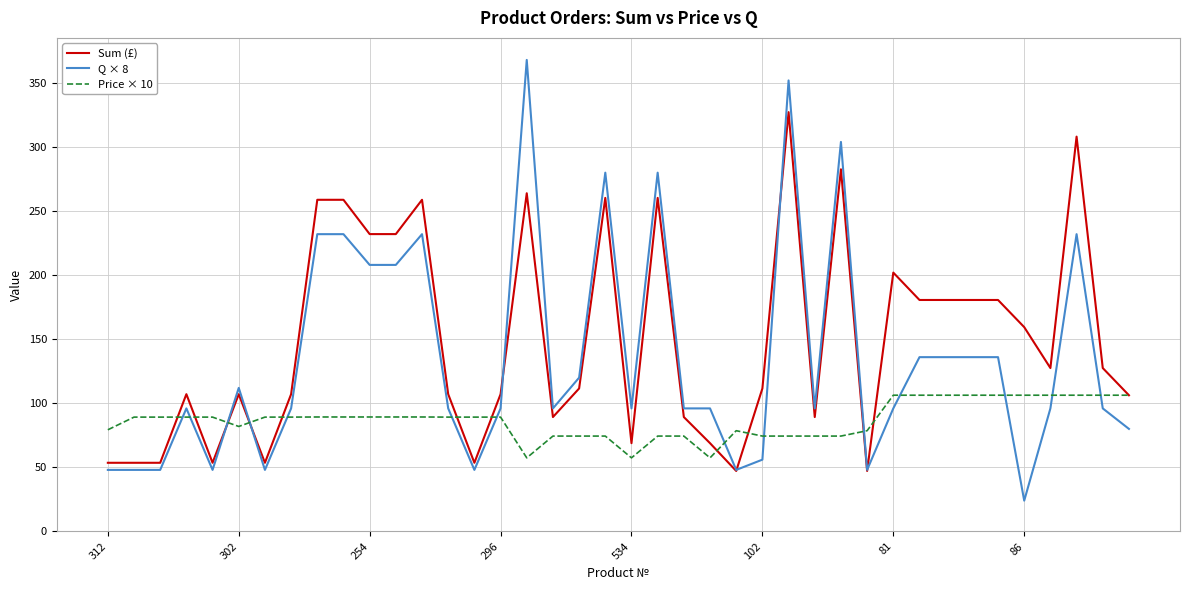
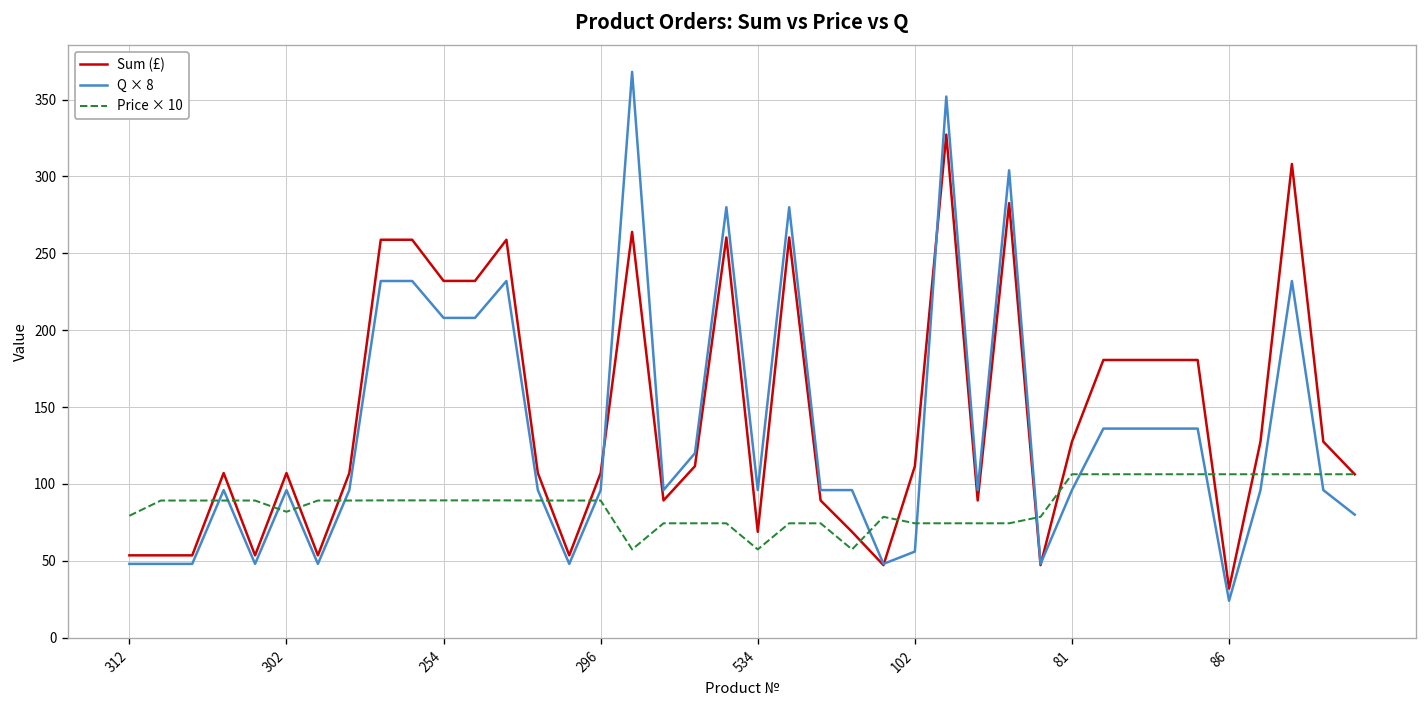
Q × 8, 302: 112 -> 96
Sum (£), 81: 202 -> 128
Sum (£), 86: 159 -> 32
